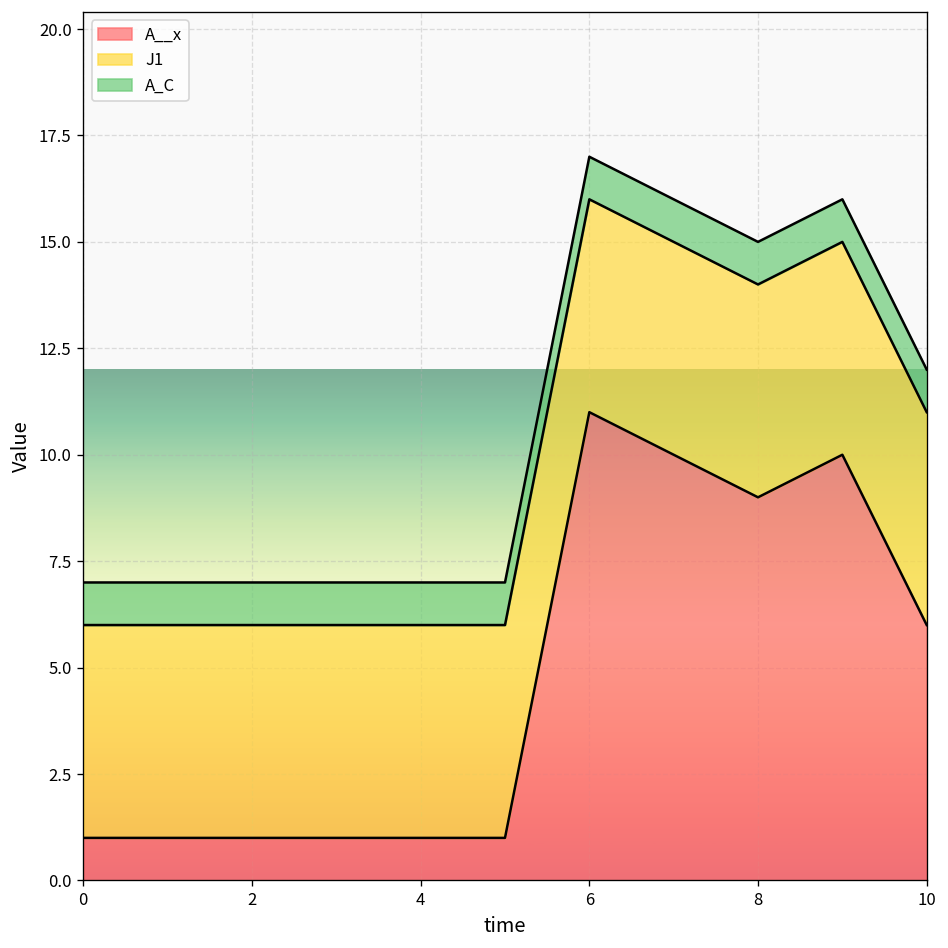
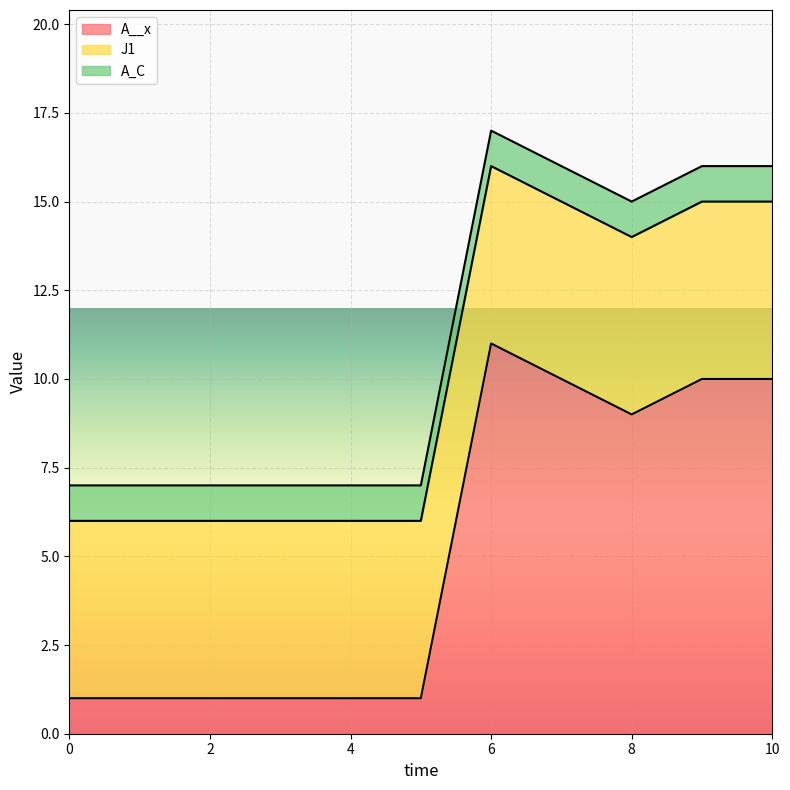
A__x, 10: 6 -> 10
